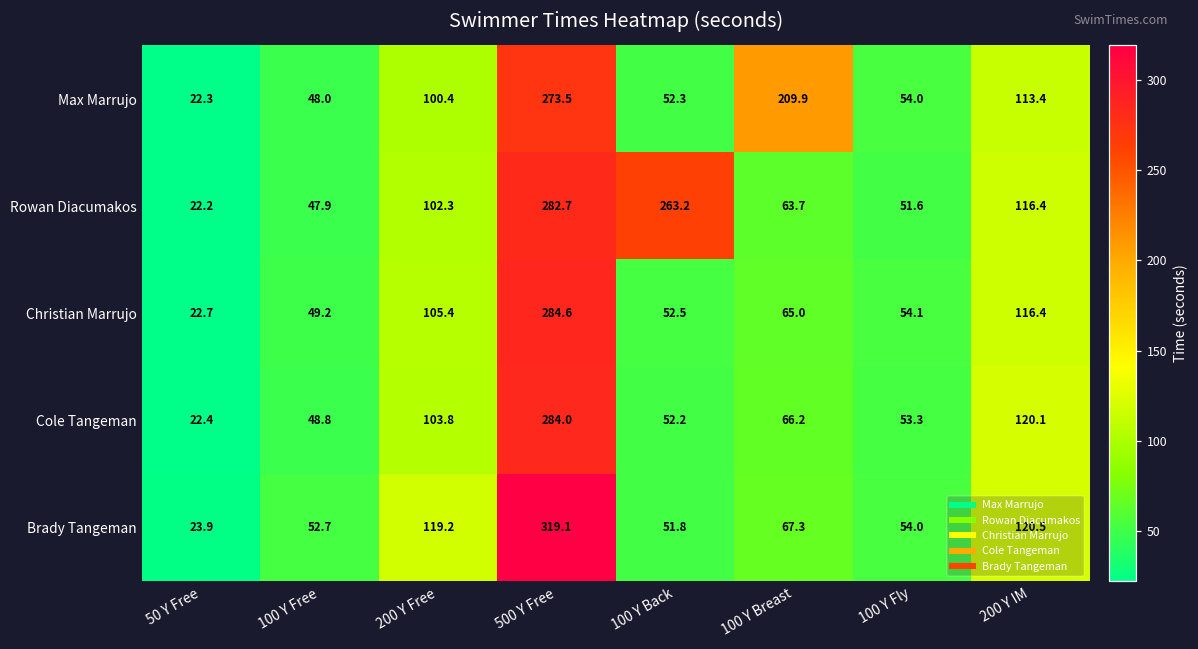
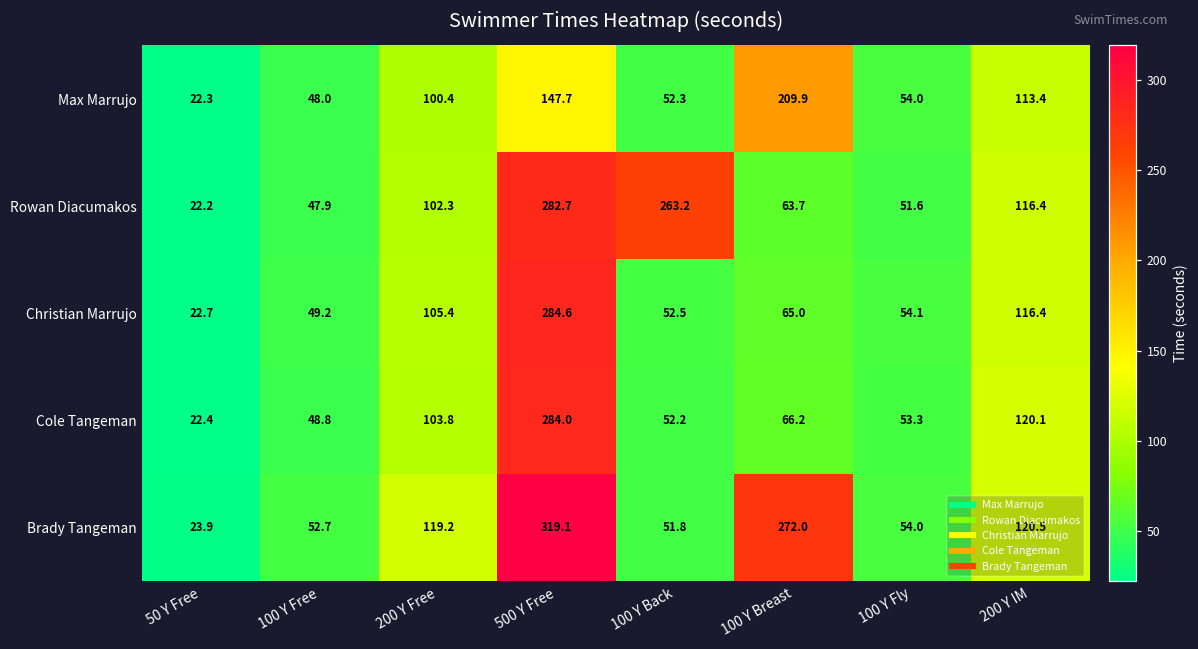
Max Marrujo, 500 Y Free: 273.5 -> 147.7
Brady Tangeman, 100 Y Breast: 67.3 -> 272.0
